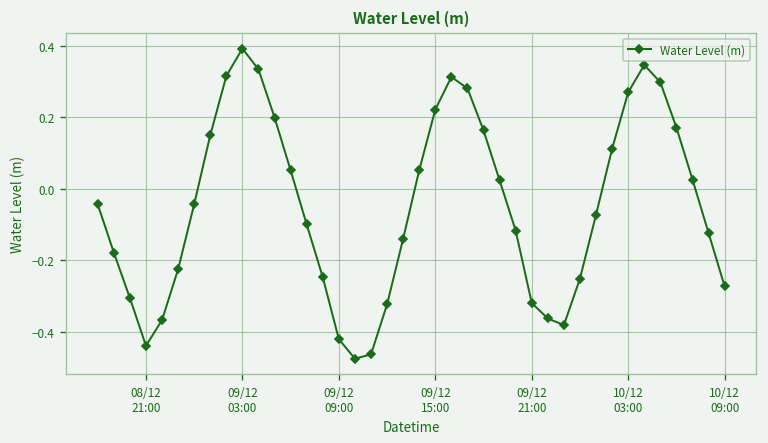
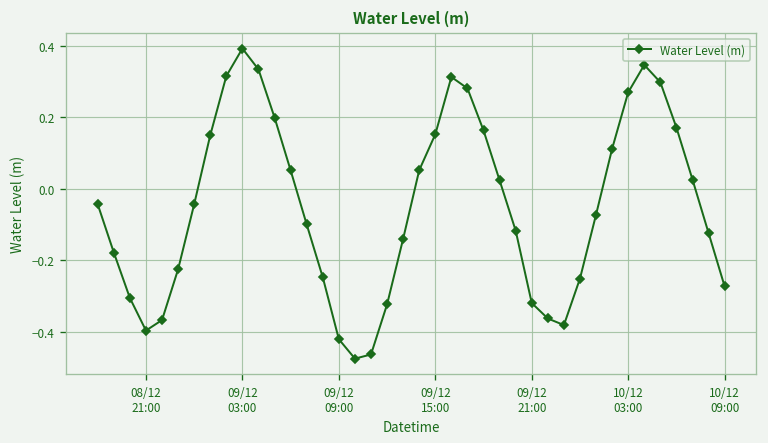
08/12 21:00: -0.44 -> -0.40
09/12 15:00: 0.22 -> 0.15
